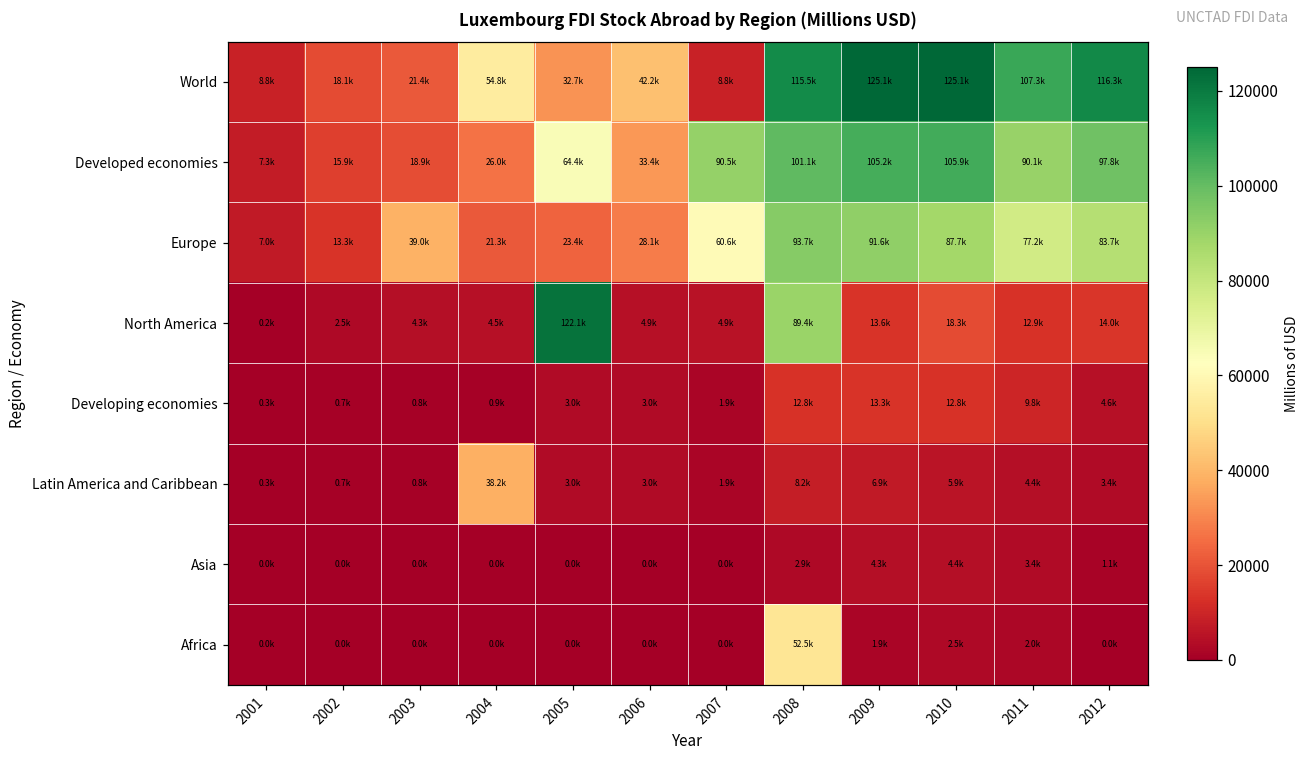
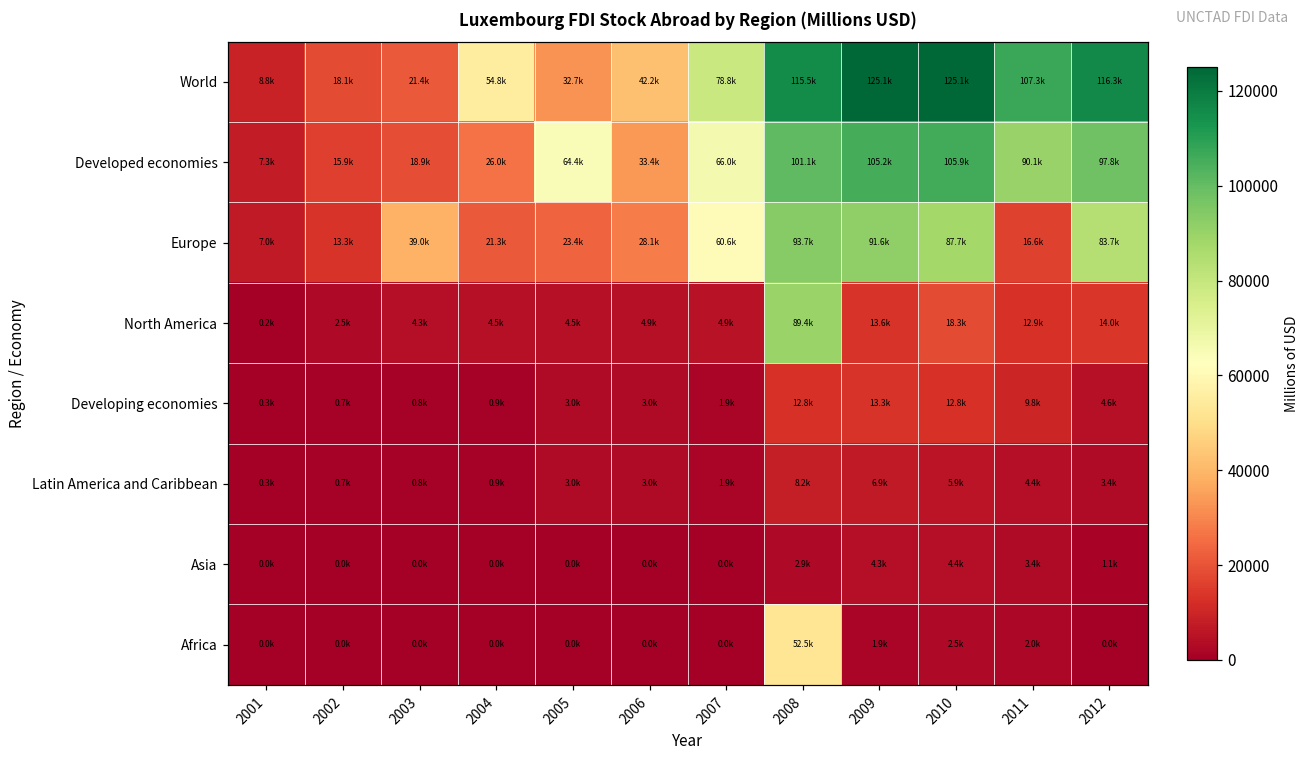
World, 2007: 8.8k -> 78.8k
Developed economies, 2007: 90.5k -> 66.0k
Europe, 2011: 77.2k -> 16.6k
North America, 2005: 122.1k -> 4.5k
Latin America and Caribbean, 2004: 38.2k -> 0.9k
